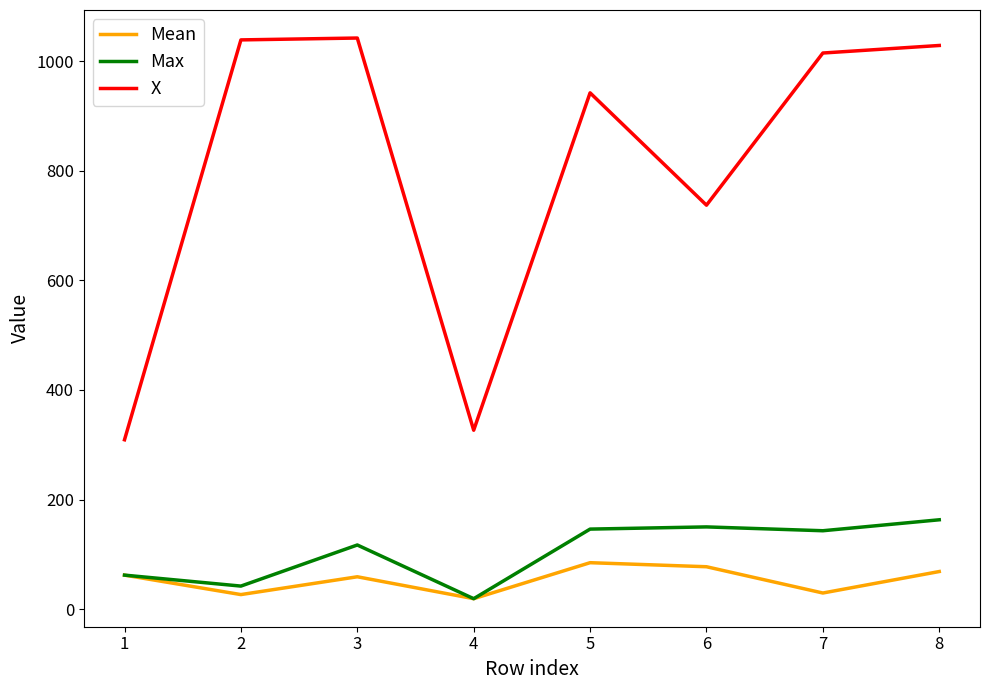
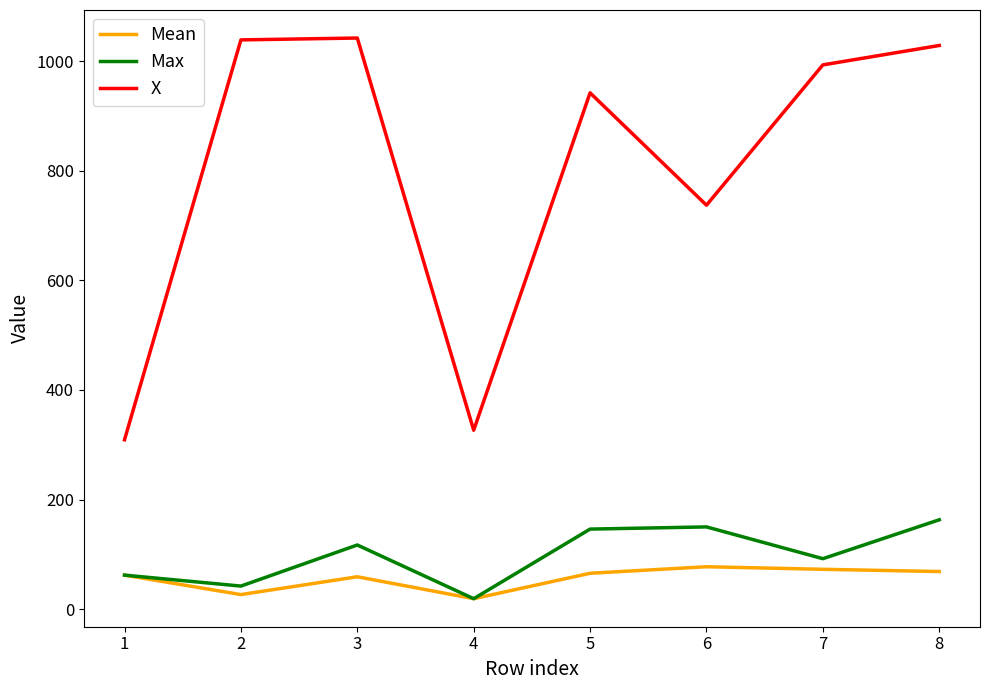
Mean, 5: 80 -> 70
Mean, 7: 30 -> 70
Max, 7: 140 -> 90
X, 7: 1010 -> 990
